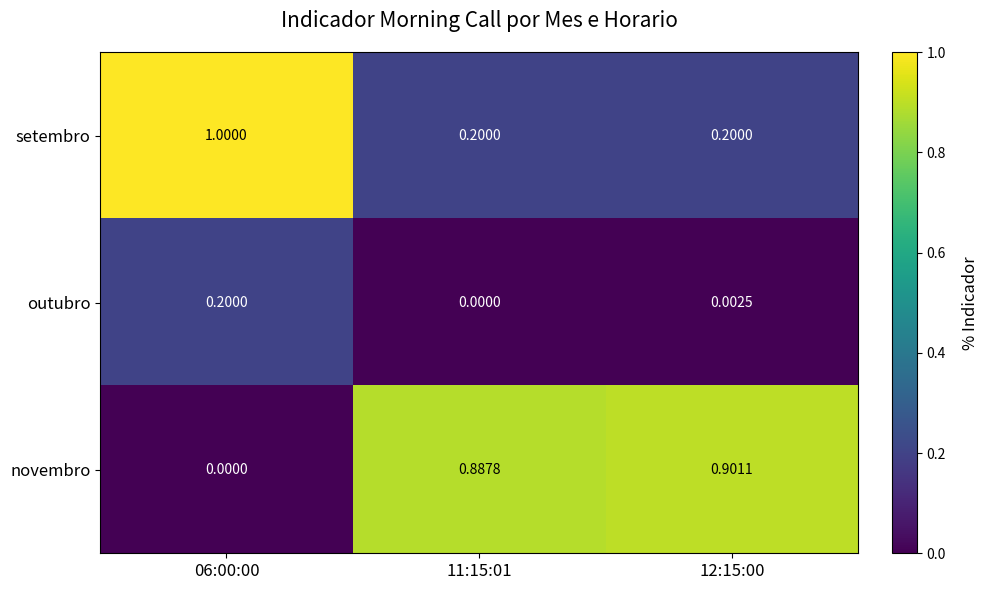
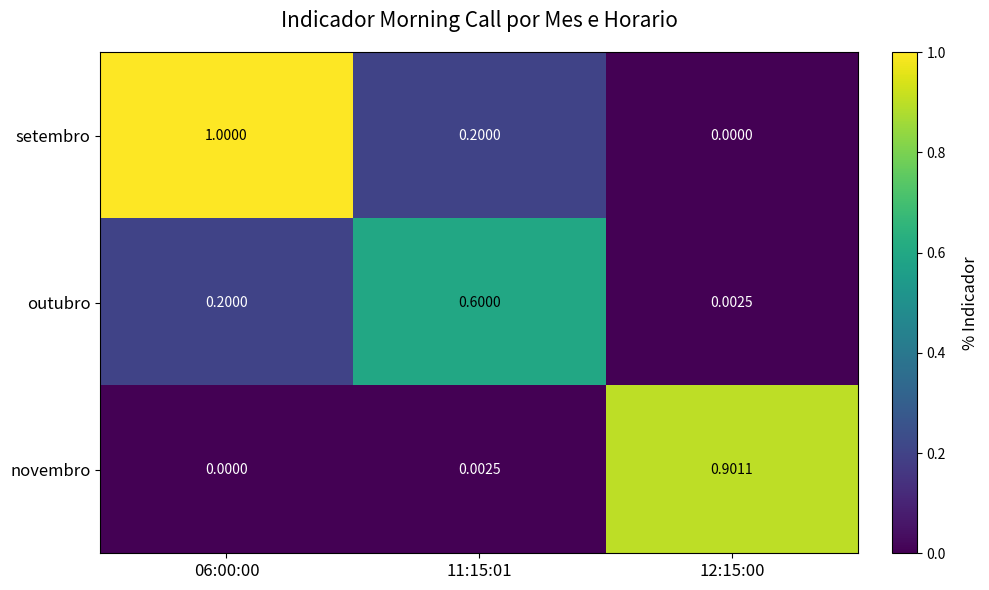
setembro, 12:15:00: 0.2000 -> 0.0000
outubro, 11:15:01: 0.0000 -> 0.6000
novembro, 11:15:01: 0.8878 -> 0.0025
